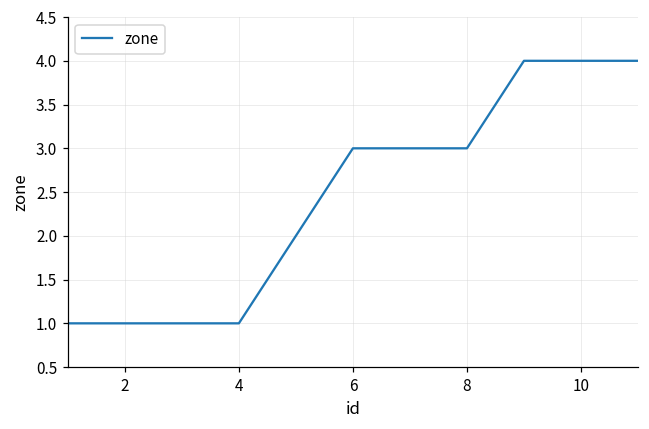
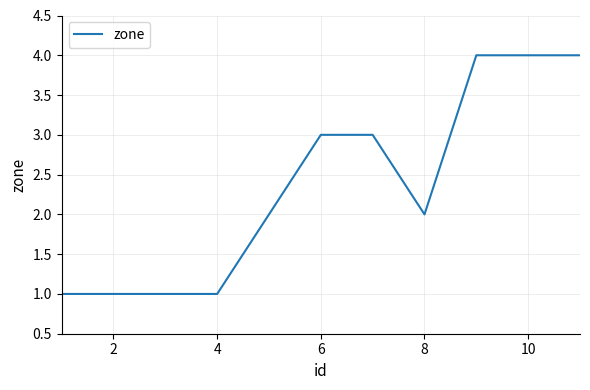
8: 3 -> 2
